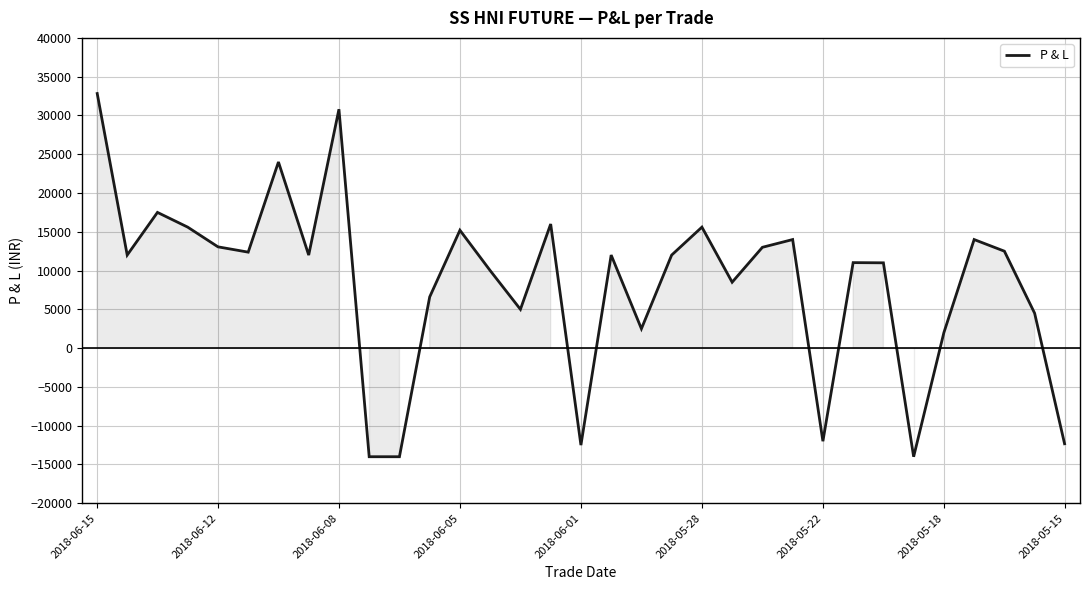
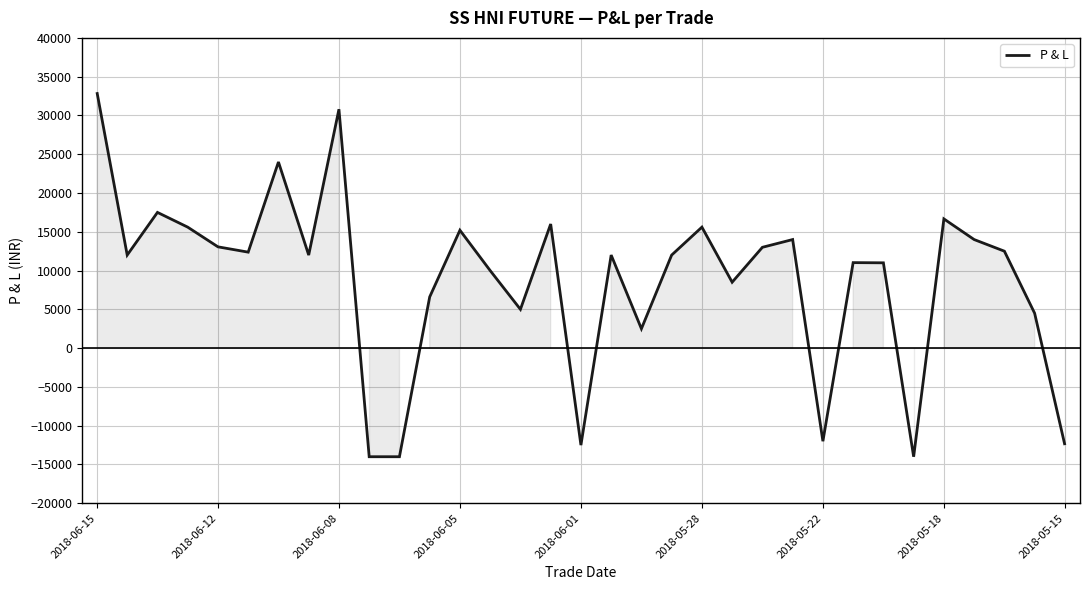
2018-05-18: 2000 -> 17000
